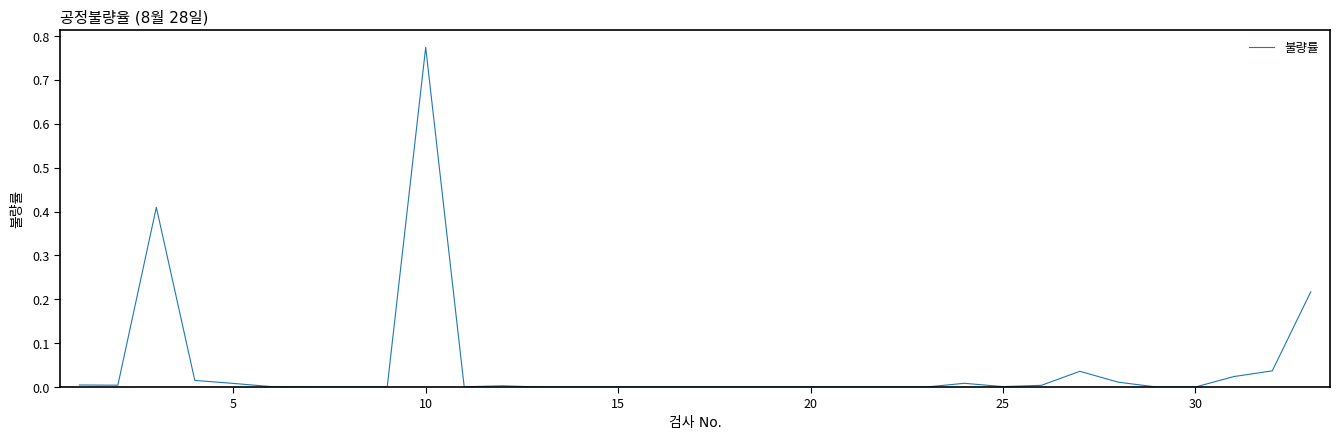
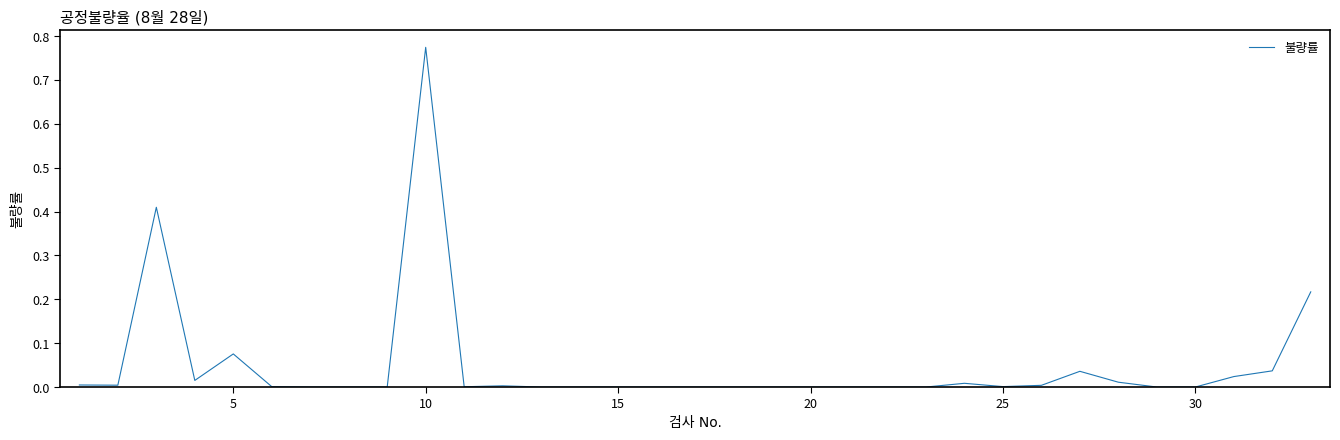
5: 0.01 -> 0.08
